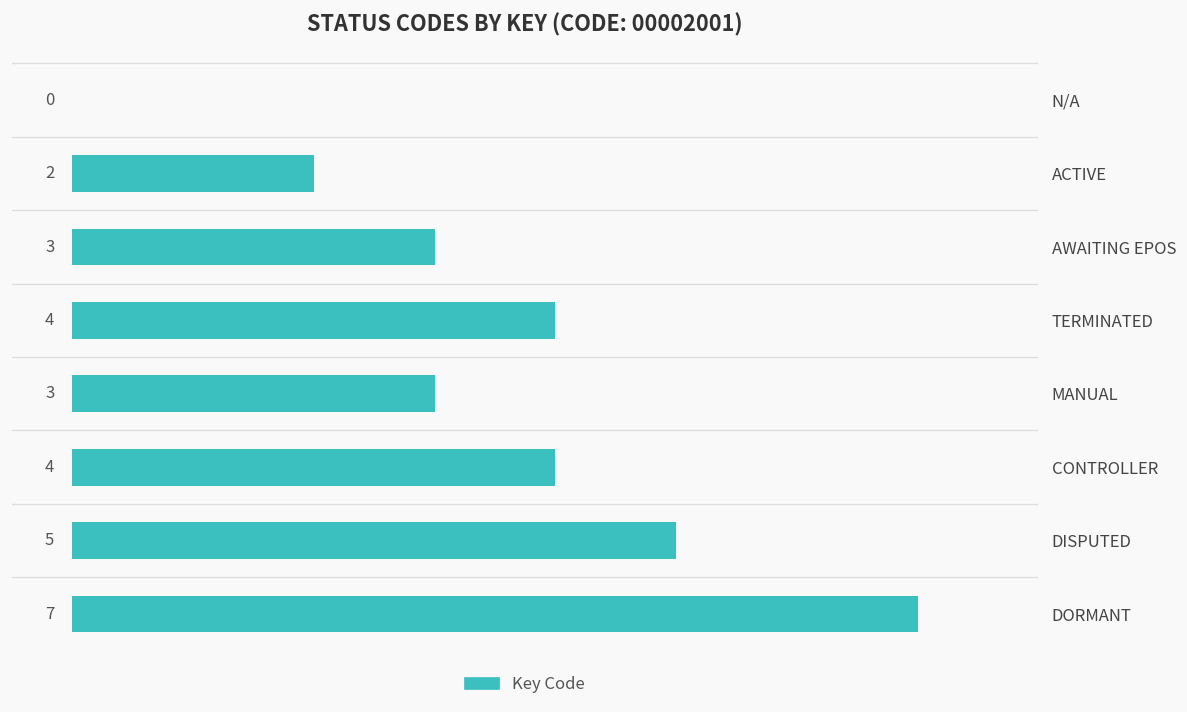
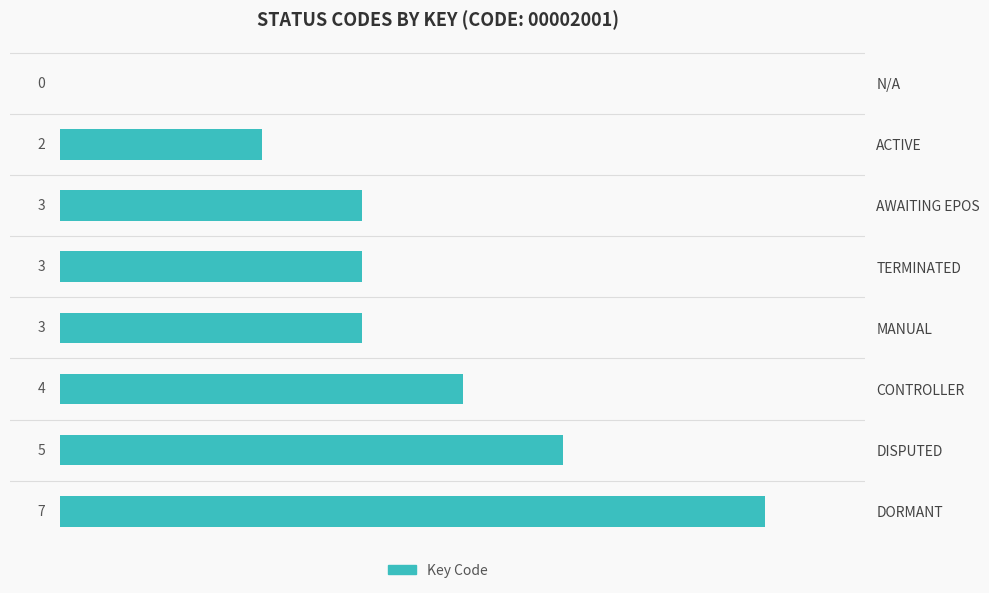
TERMINATED: 4 -> 3
